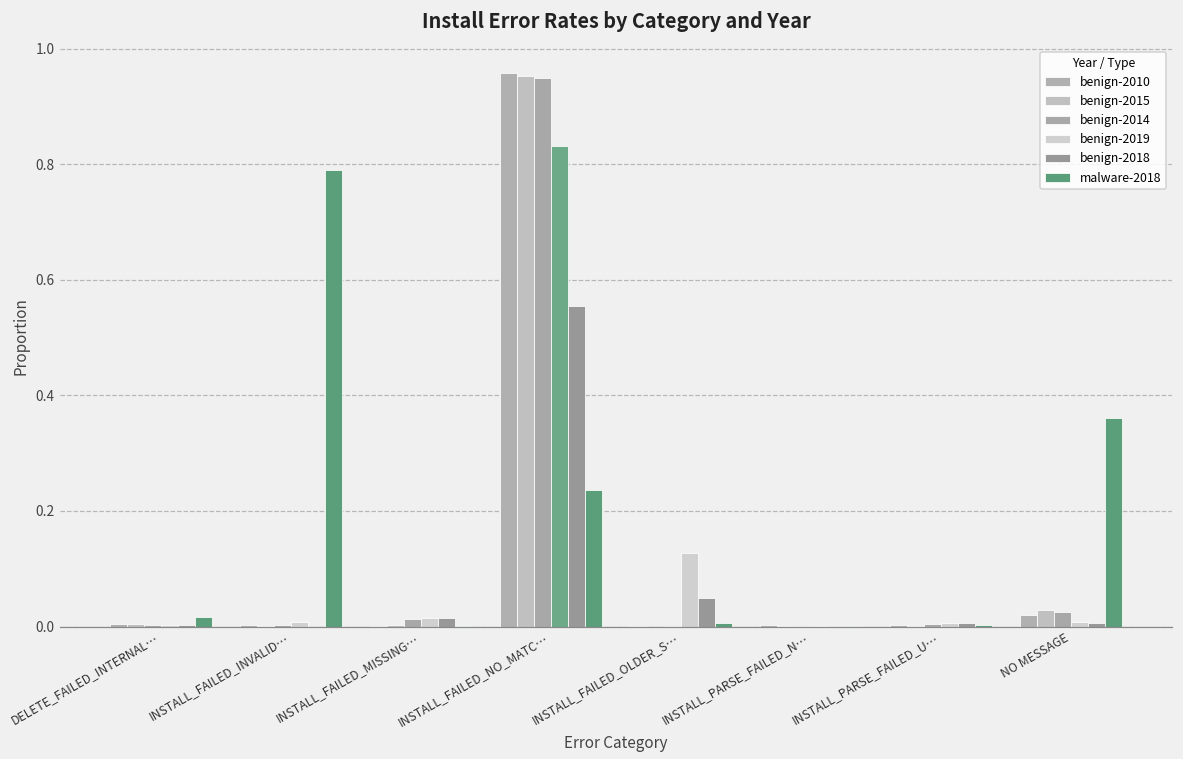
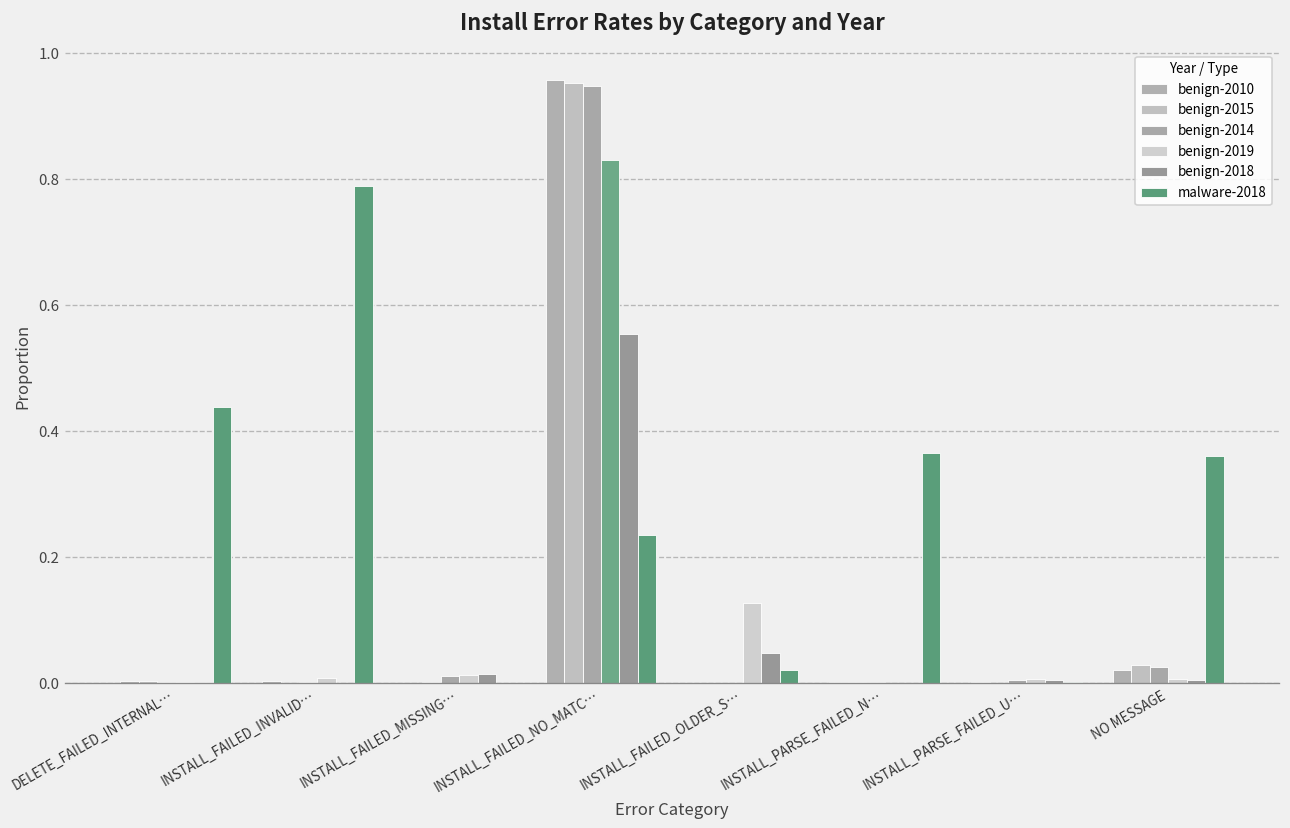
malware-2018, DELETE_FAILED_INTERNAL…: 0.02 -> 0.44
malware-2018, INSTALL_FAILED_OLDER_S…: 0.01 -> 0.02
malware-2018, INSTALL_PARSE_FAILED_N…: 0.00 -> 0.37
